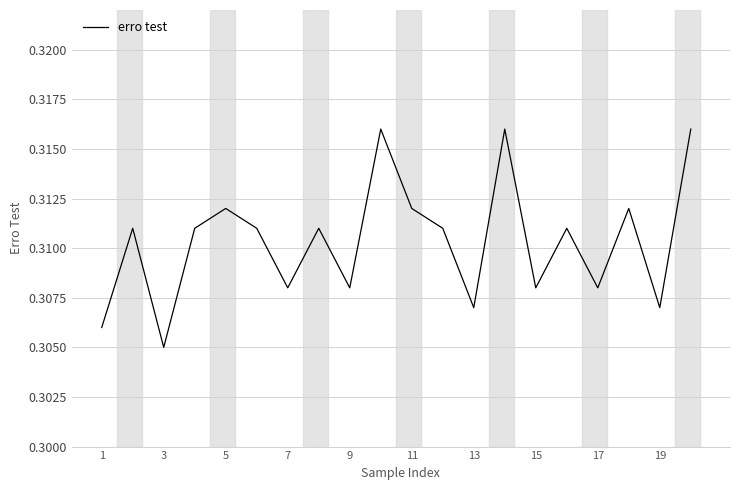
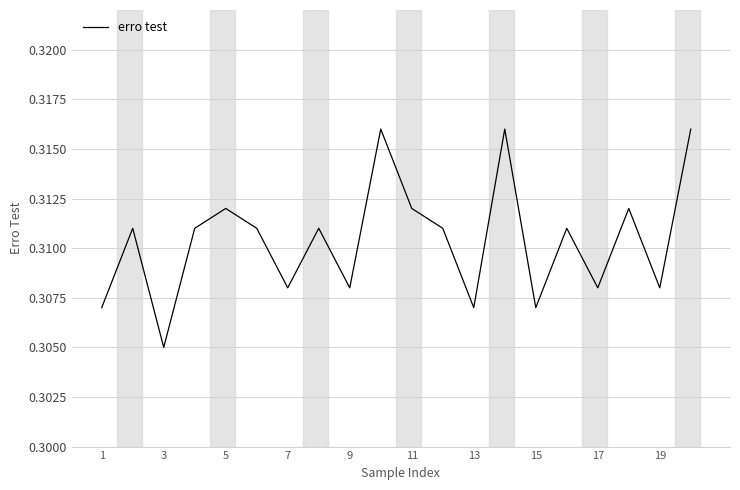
1: 0.306 -> 0.307
15: 0.308 -> 0.307
19: 0.307 -> 0.308
